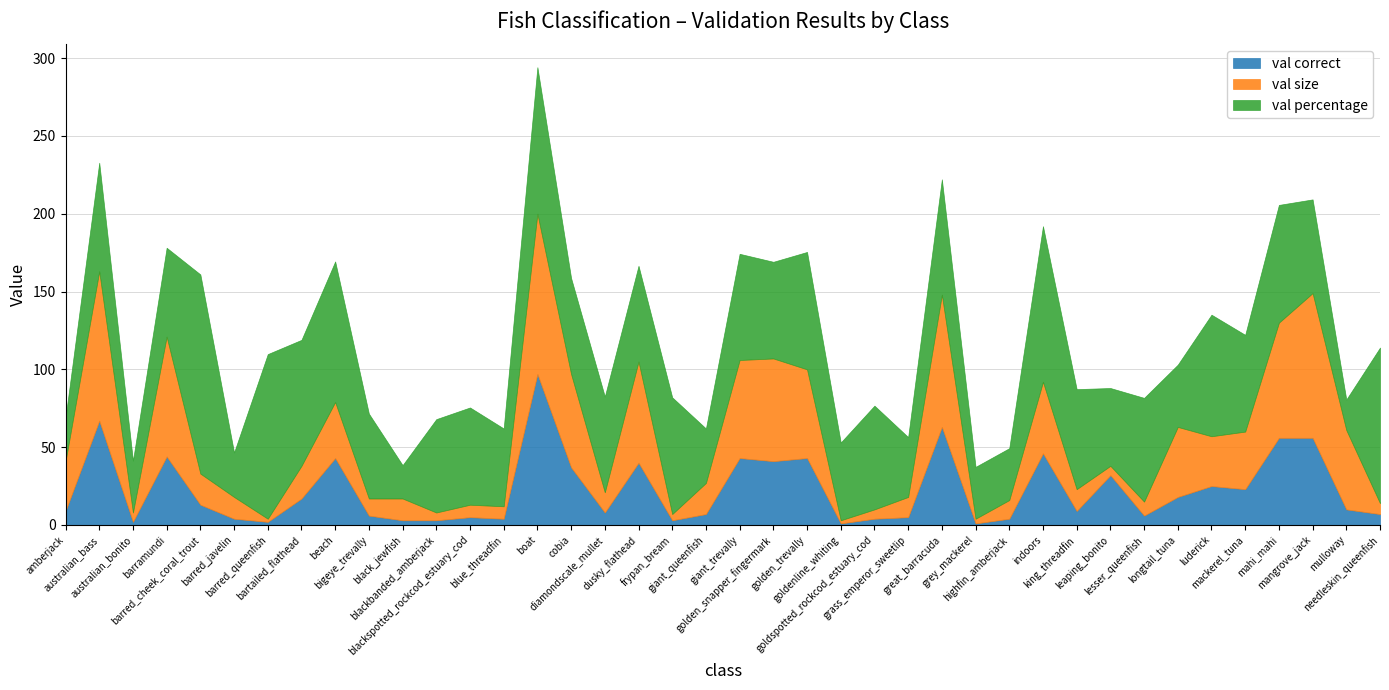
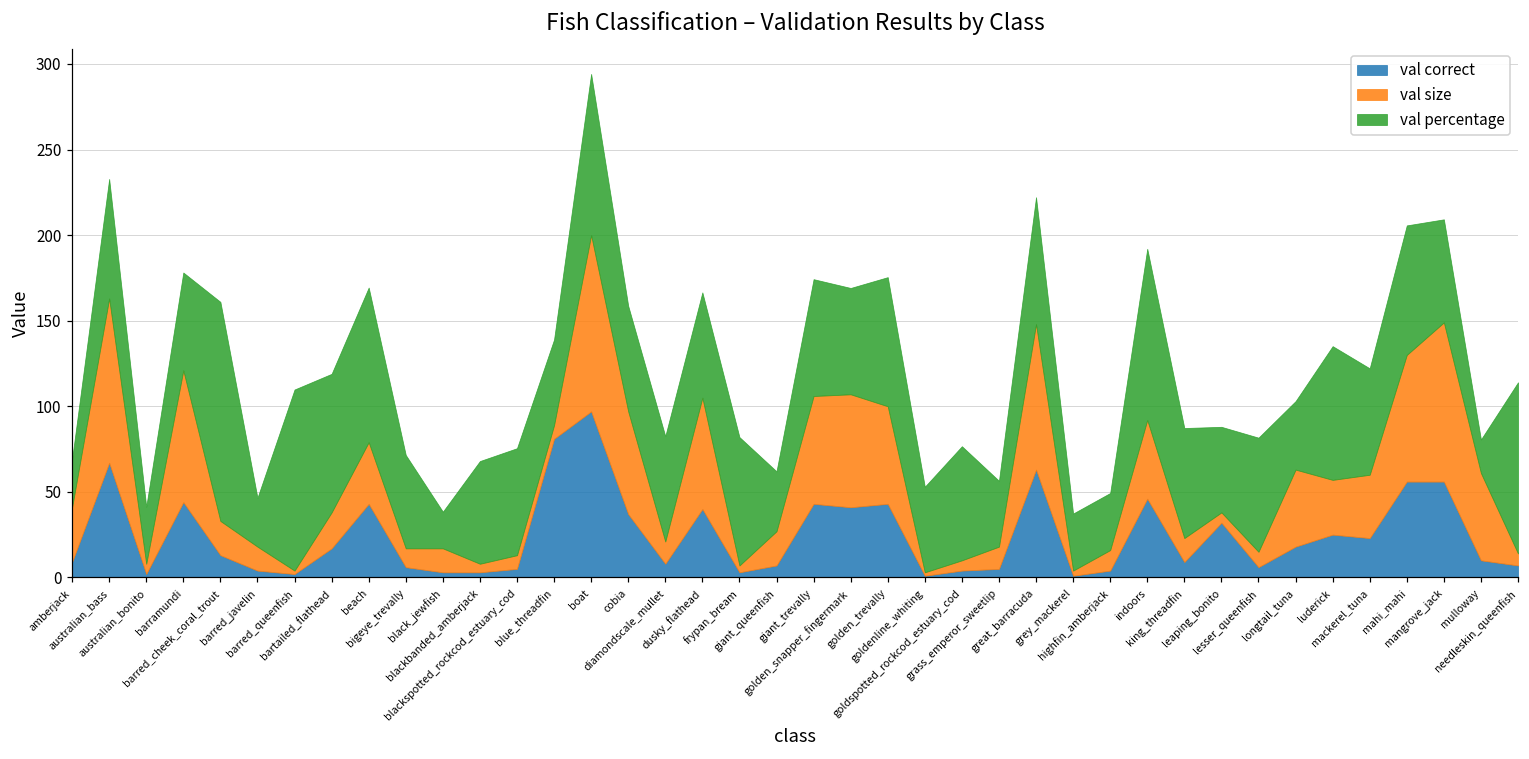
val correct, blue_threadfin: 4 -> 81
